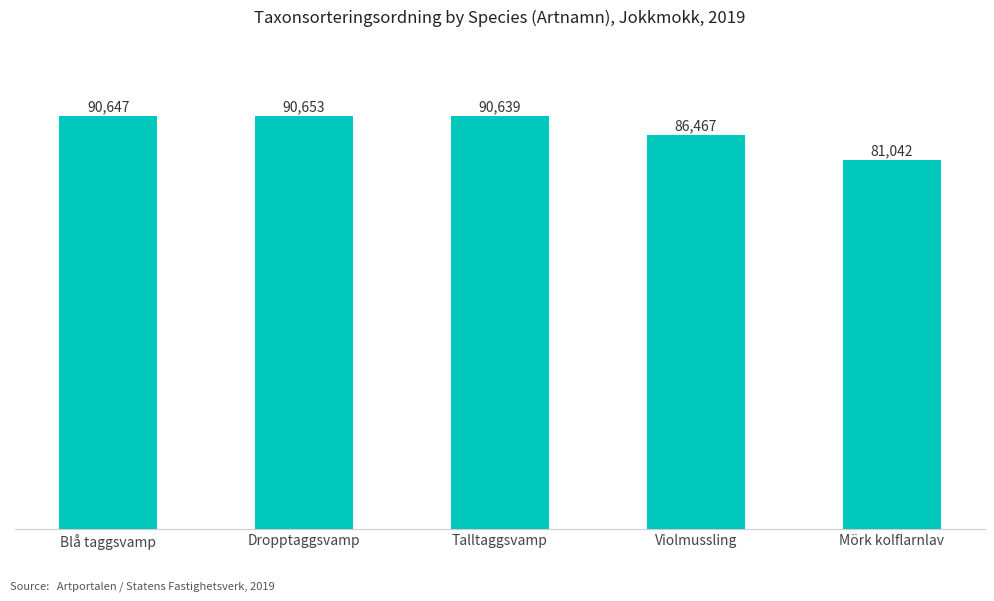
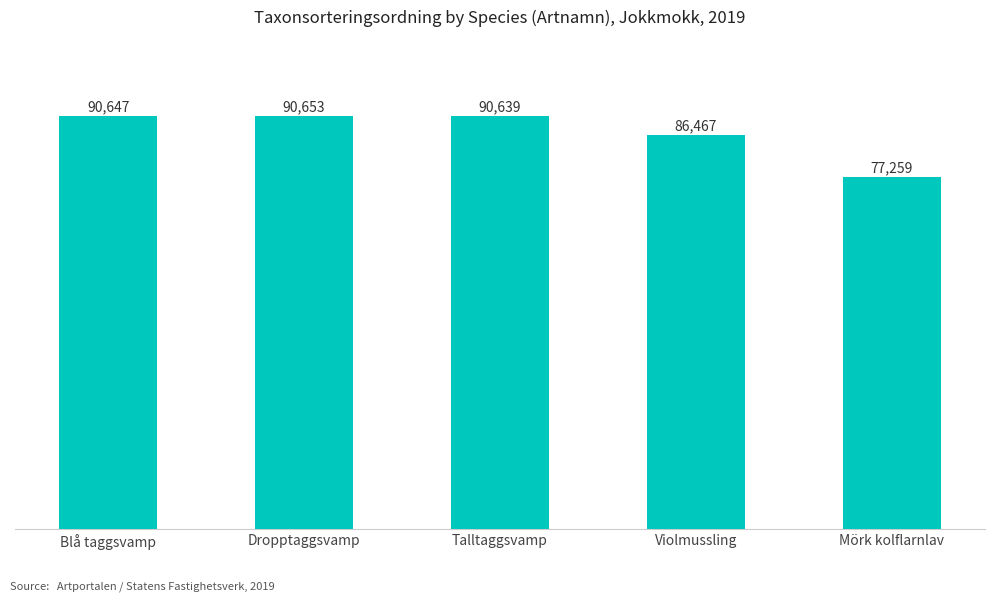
Mörk kolflarnlav: 81,042 -> 77,259
